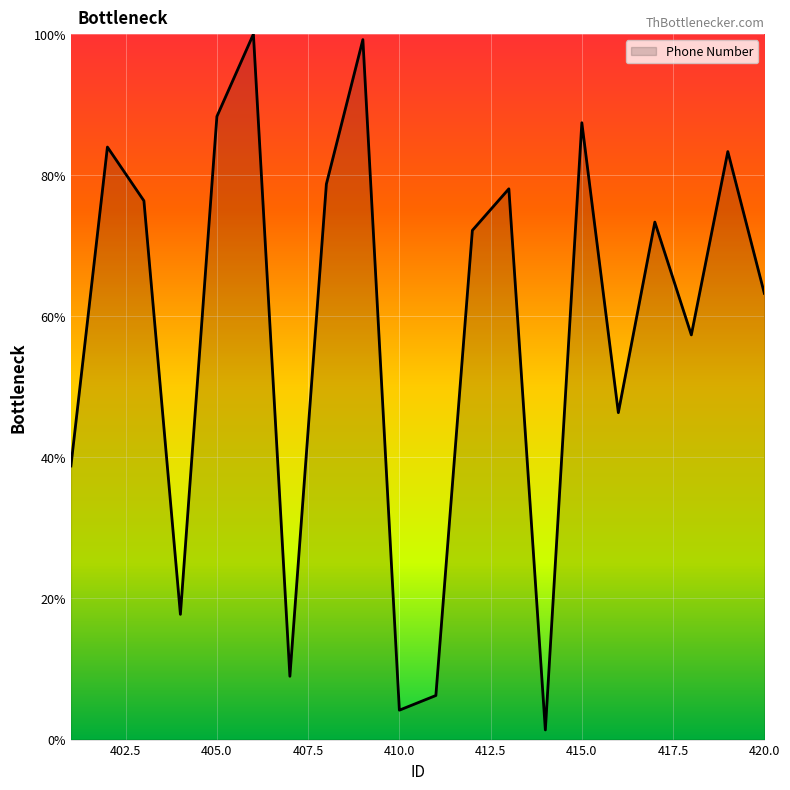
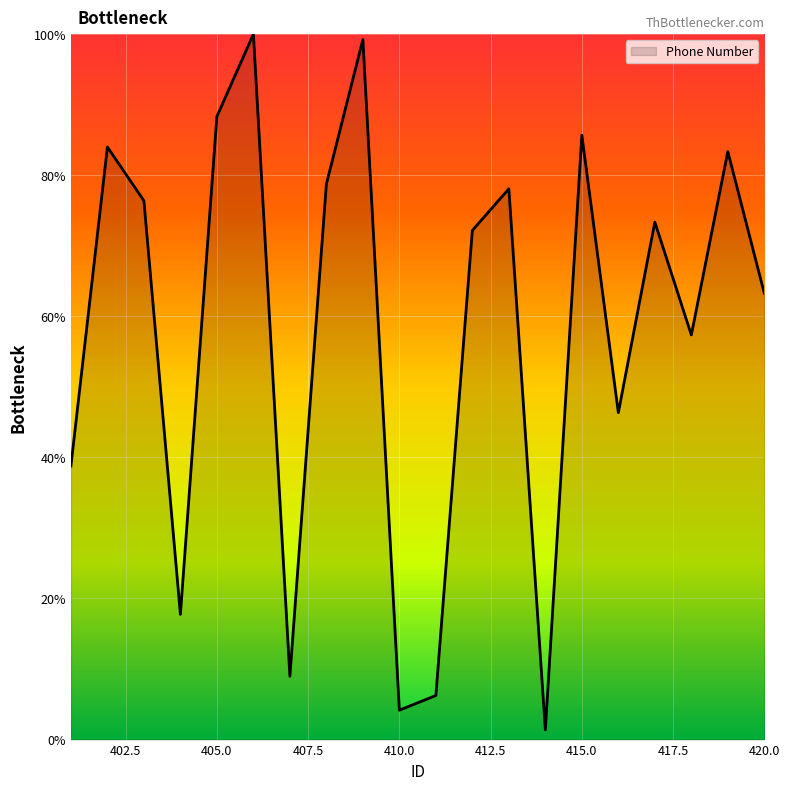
415.0: 87% -> 86%
